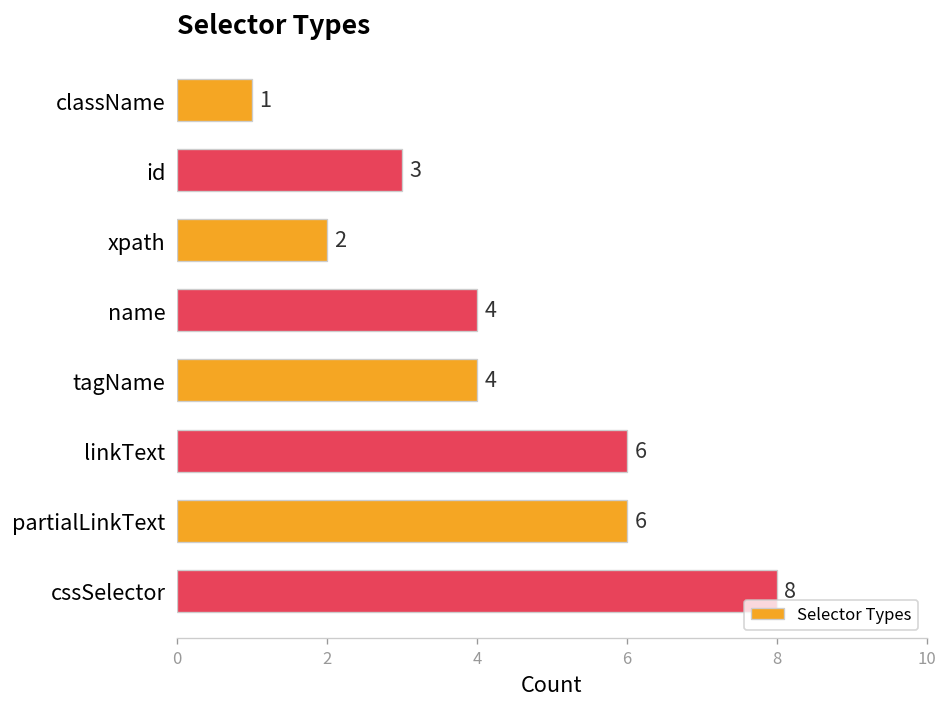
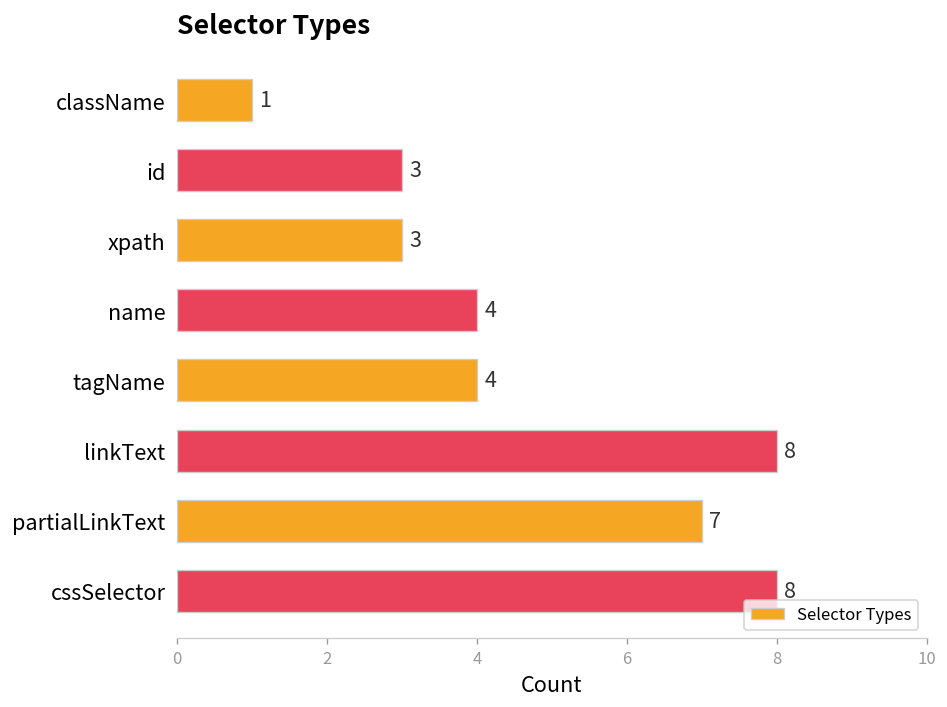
xpath: 2 -> 3
linkText: 6 -> 8
partialLinkText: 6 -> 7
